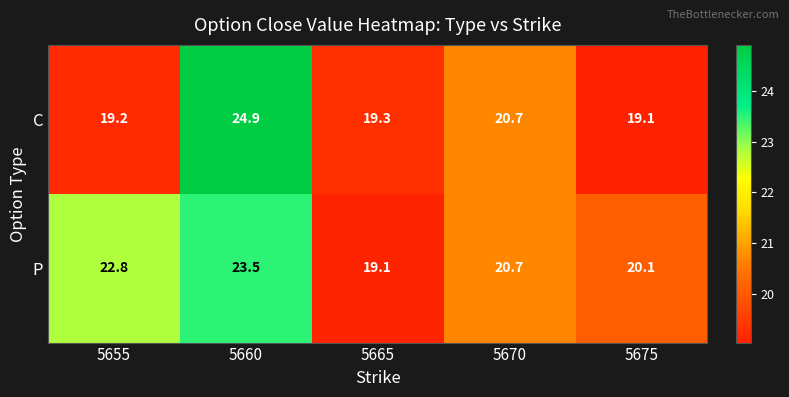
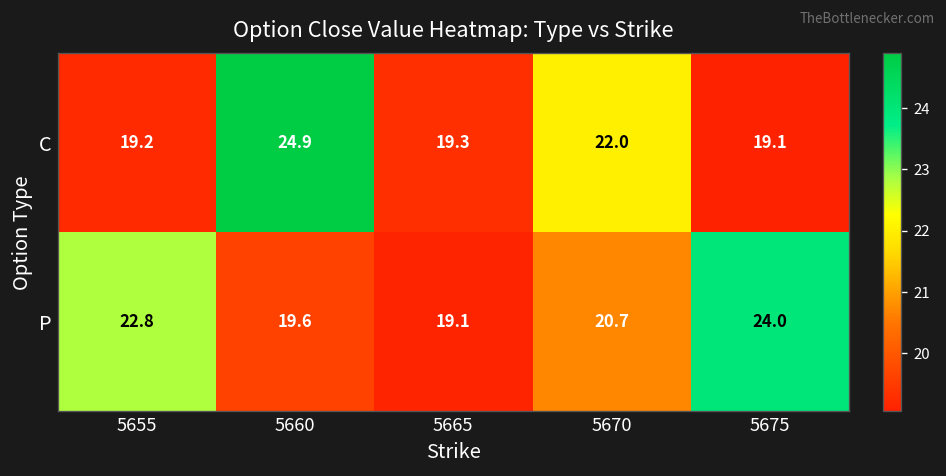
C, 5670: 20.7 -> 22.0
P, 5660: 23.5 -> 19.6
P, 5675: 20.1 -> 24.0
